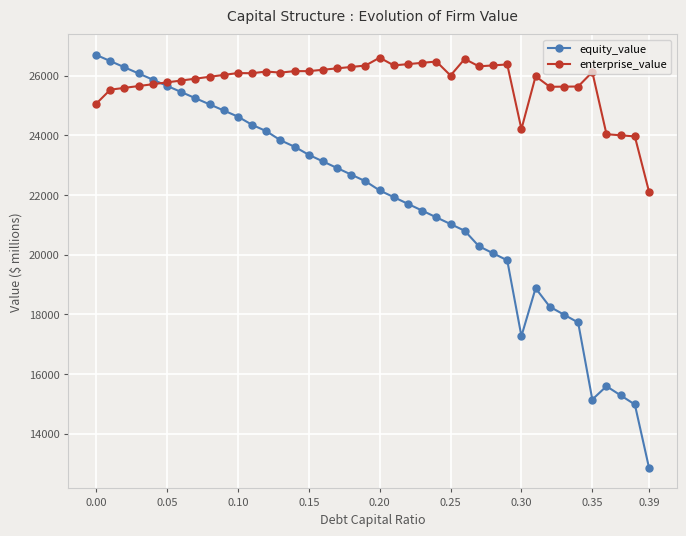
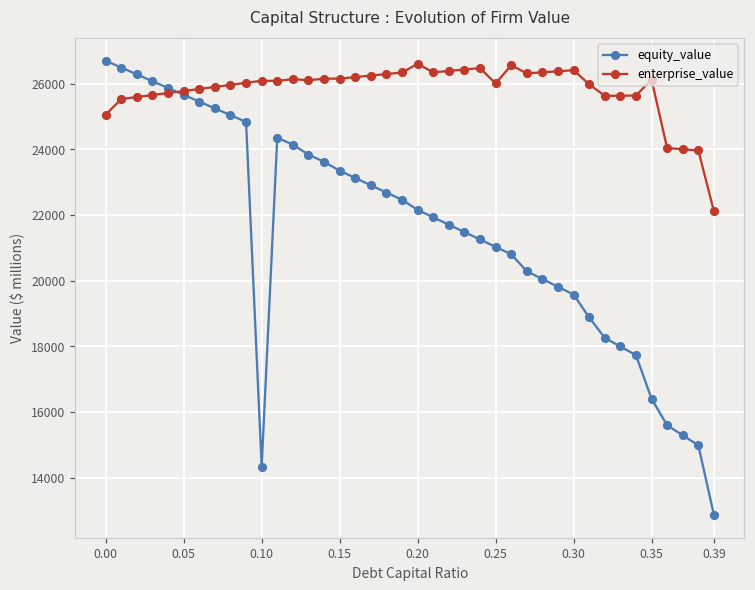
equity_value, 0.10: 24600 -> 14300
equity_value, 0.30: 17300 -> 19600
enterprise_value, 0.30: 24200 -> 26400
equity_value, 0.35: 15100 -> 16400
